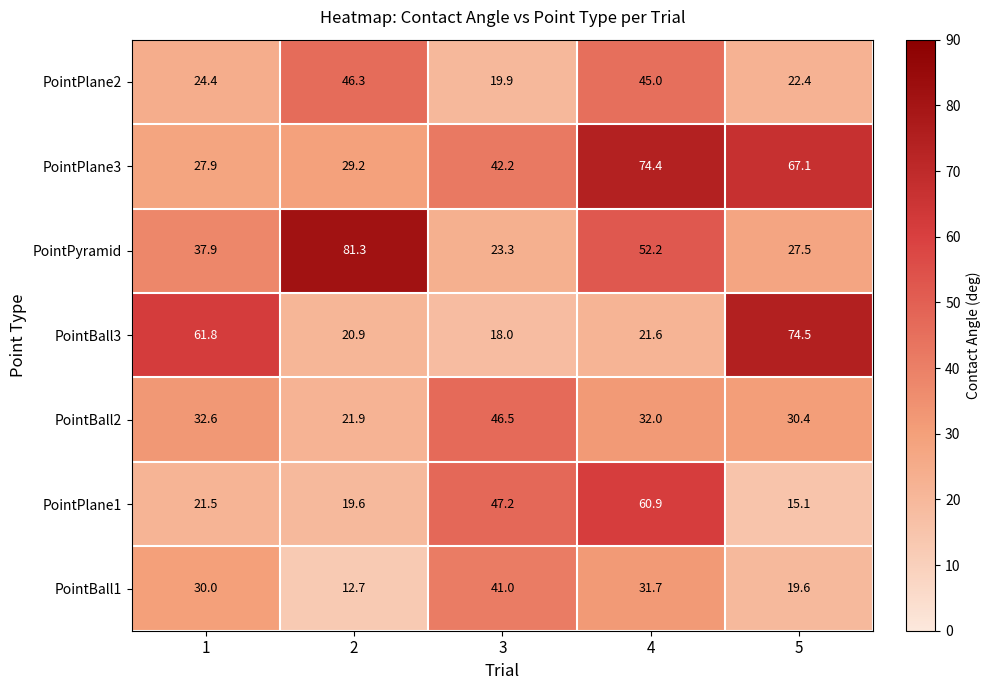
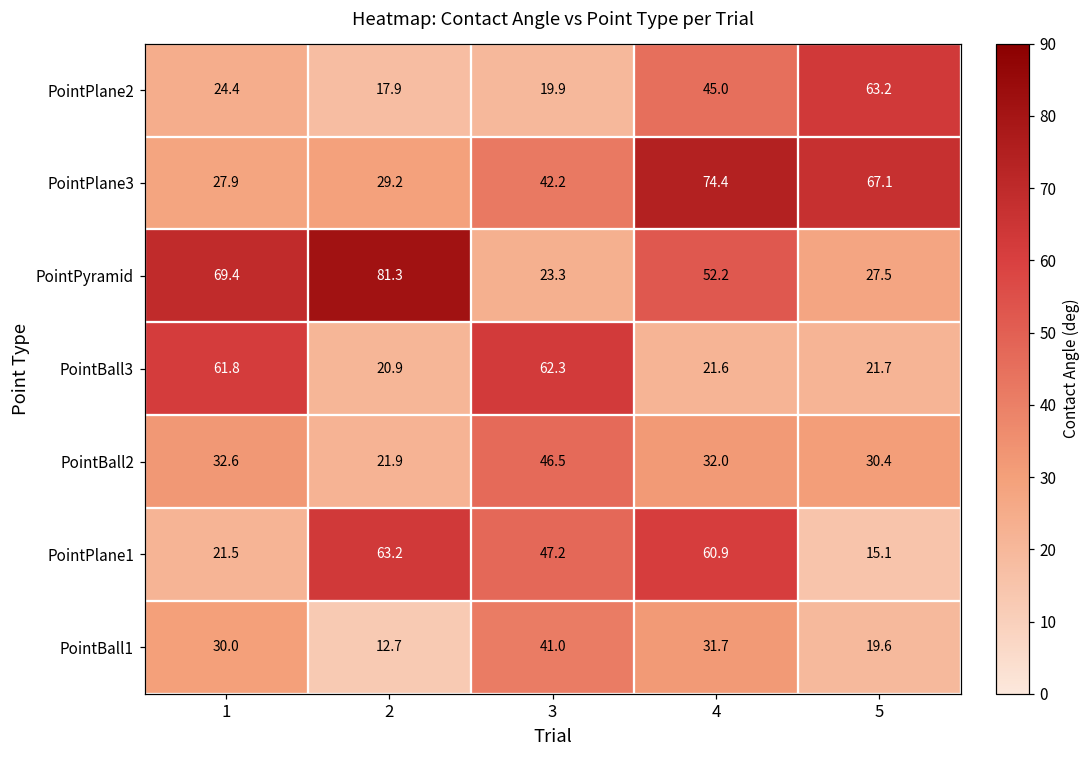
PointPlane2, 2: 46.3 -> 17.9
PointPlane2, 5: 22.4 -> 63.2
PointPyramid, 1: 37.9 -> 69.4
PointBall3, 3: 18.0 -> 62.3
PointBall3, 5: 74.5 -> 21.7
PointPlane1, 2: 19.6 -> 63.2
